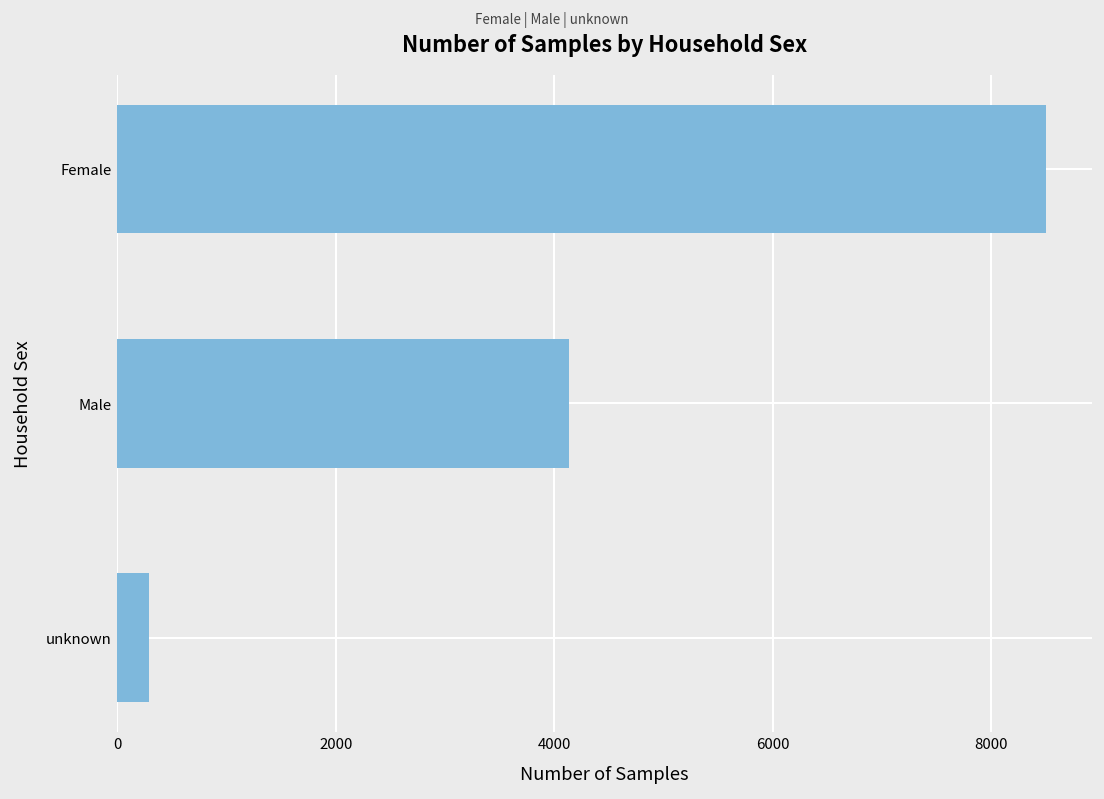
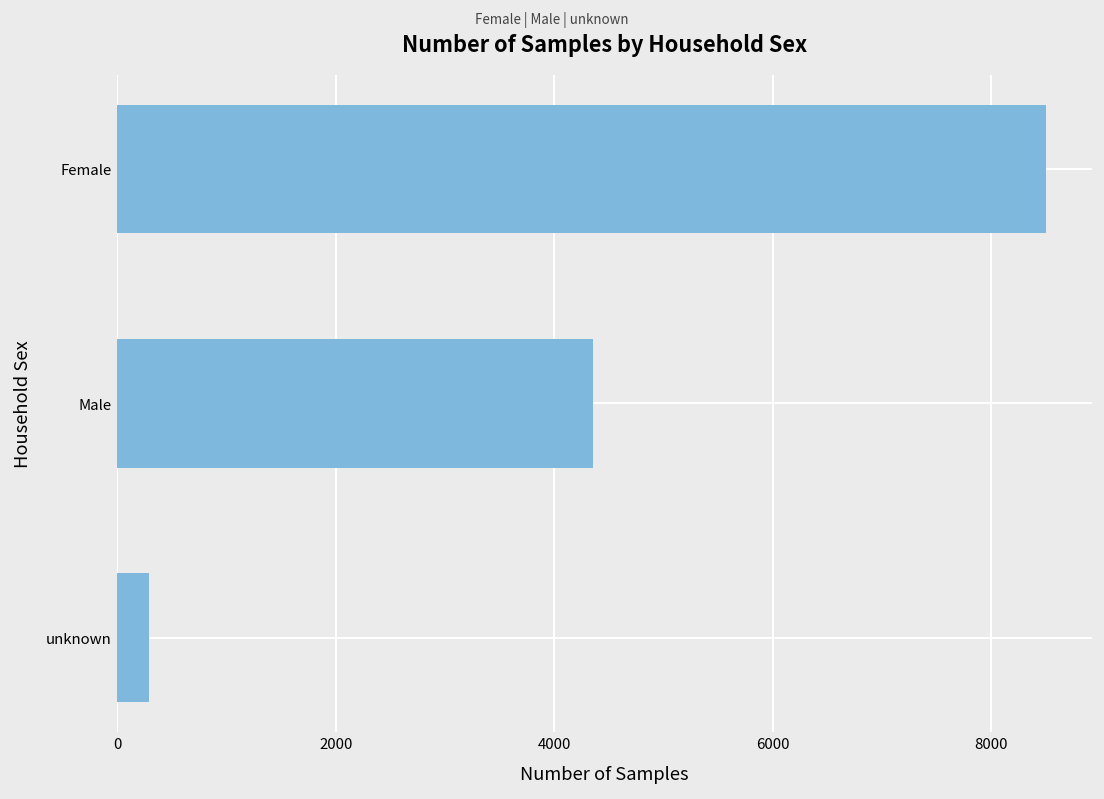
Male: 4100 -> 4400
